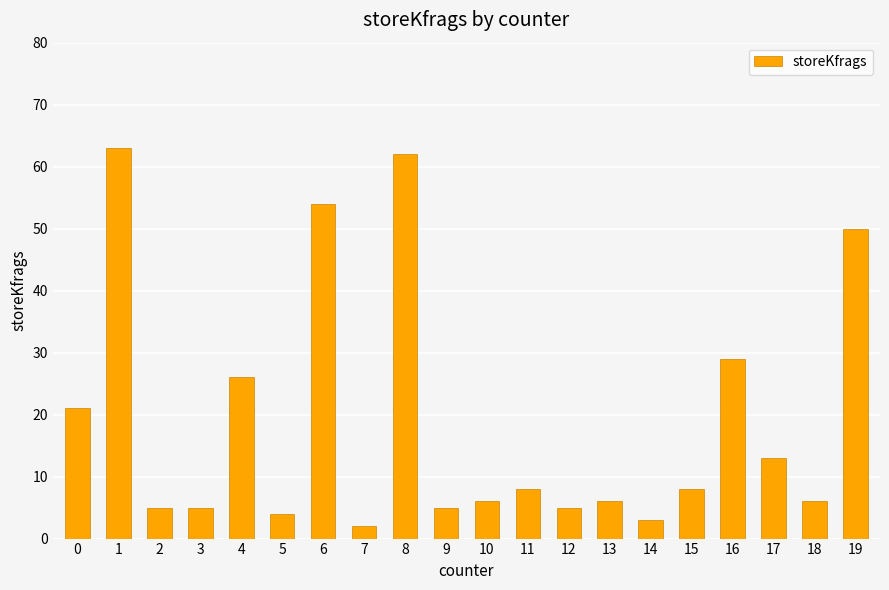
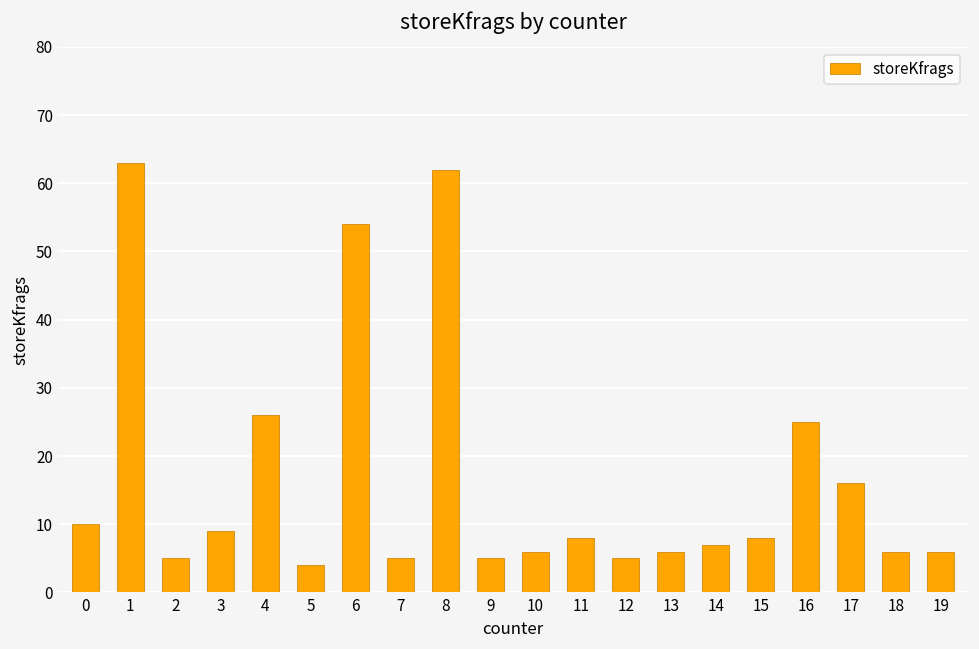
0: 21 -> 10
3: 5 -> 9
7: 2 -> 5
14: 3 -> 7
16: 29 -> 25
17: 13 -> 16
19: 50 -> 6
